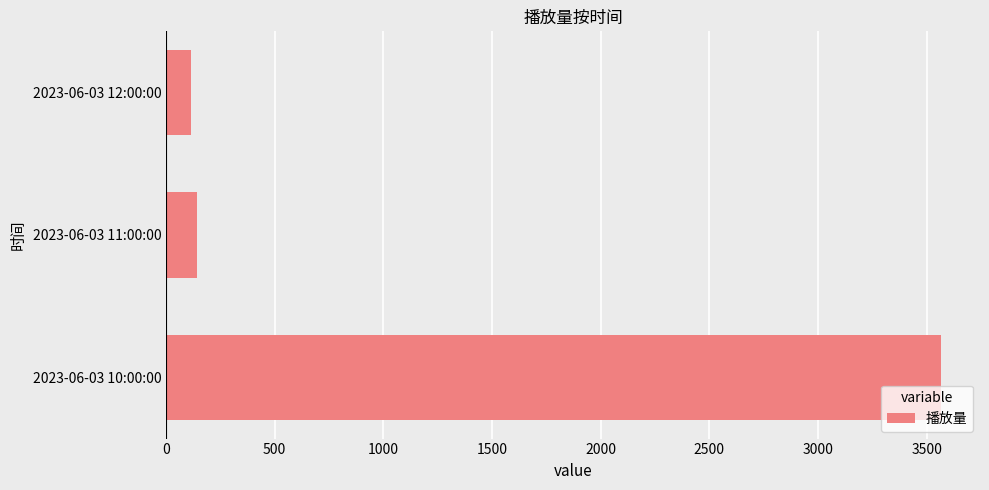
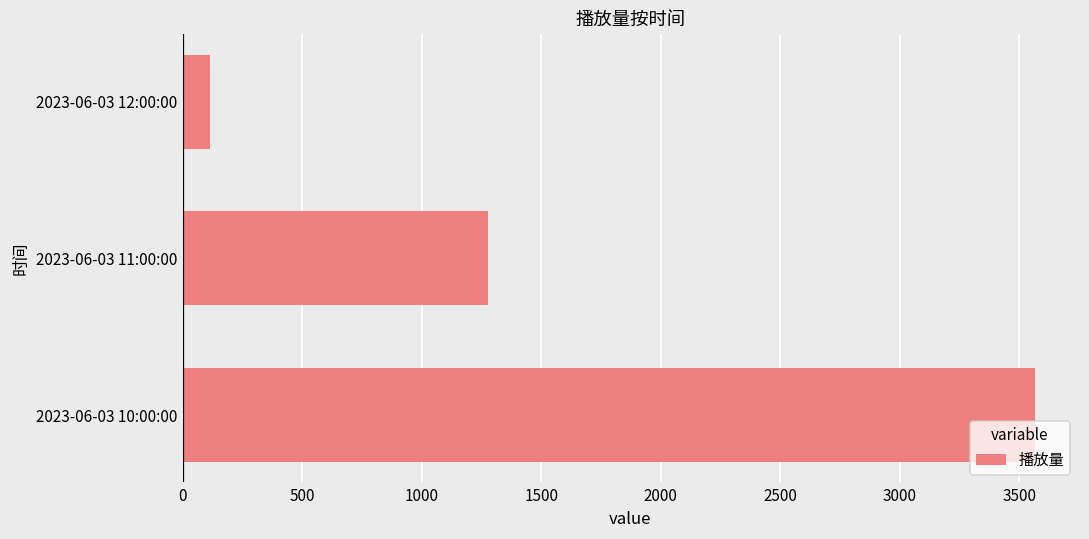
2023-06-03 11:00:00: 140 -> 1280
